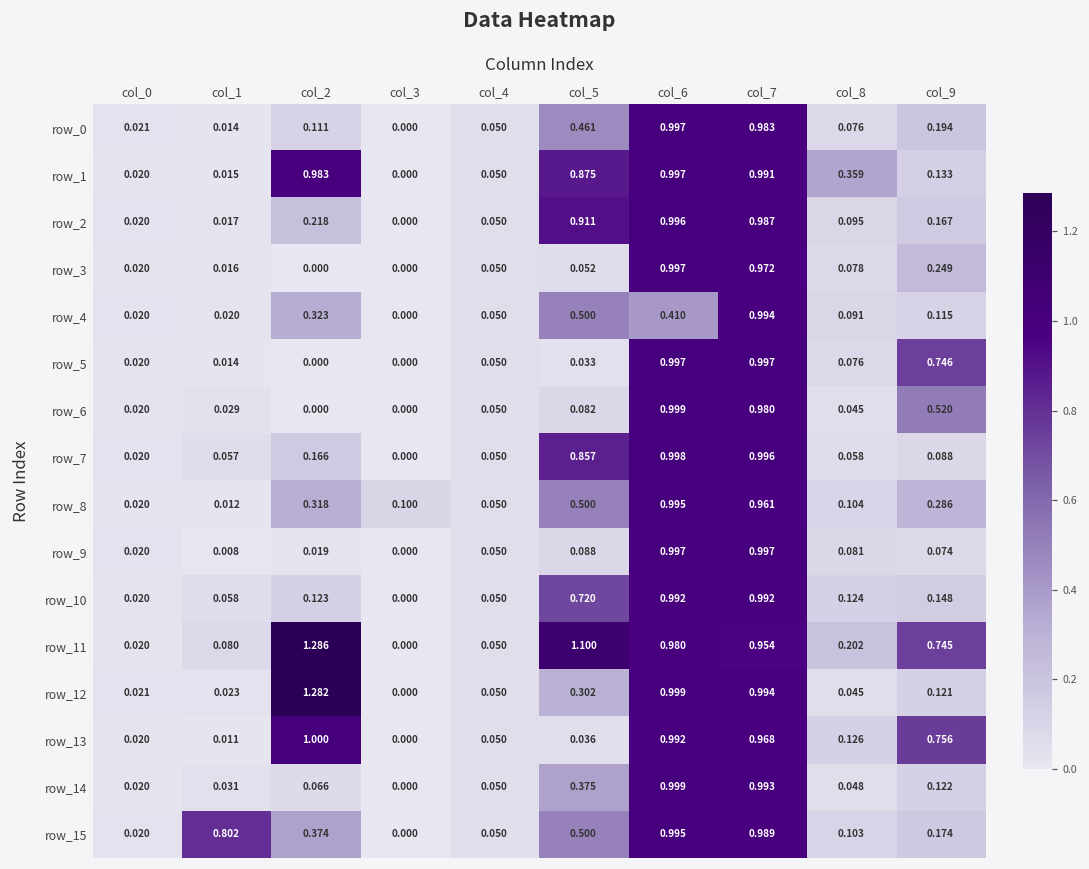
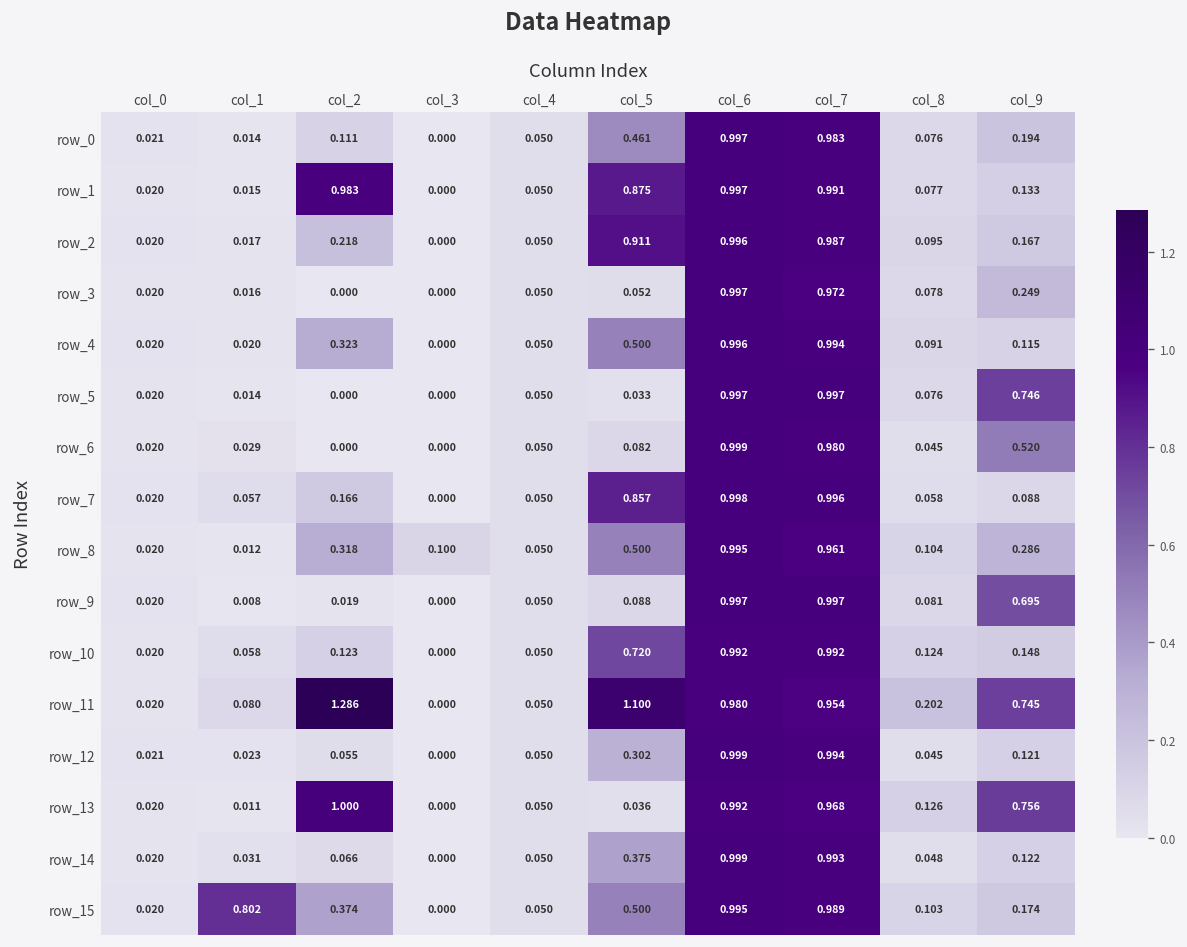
row_1, col_8: 0.359 -> 0.077
row_4, col_6: 0.410 -> 0.996
row_9, col_9: 0.074 -> 0.695
row_12, col_2: 1.282 -> 0.055
